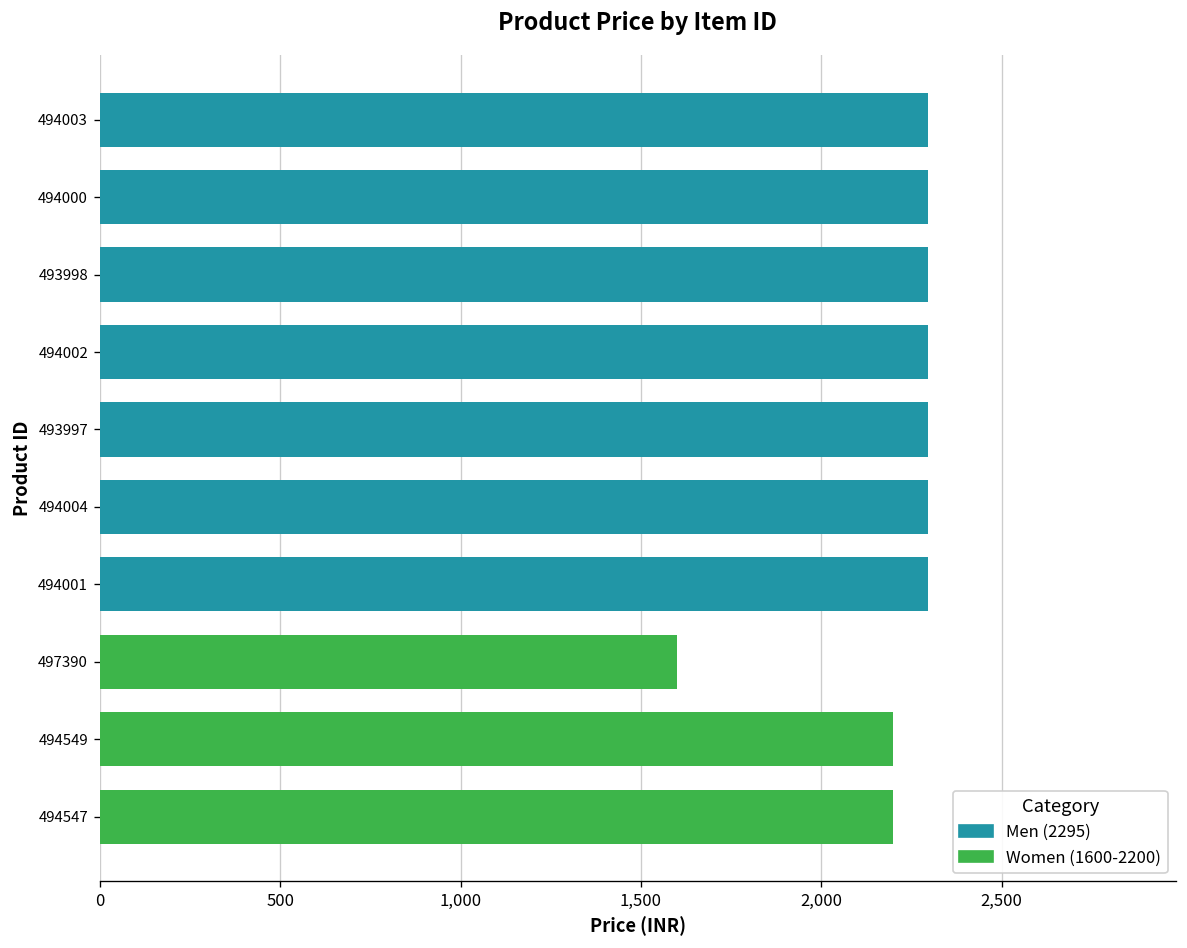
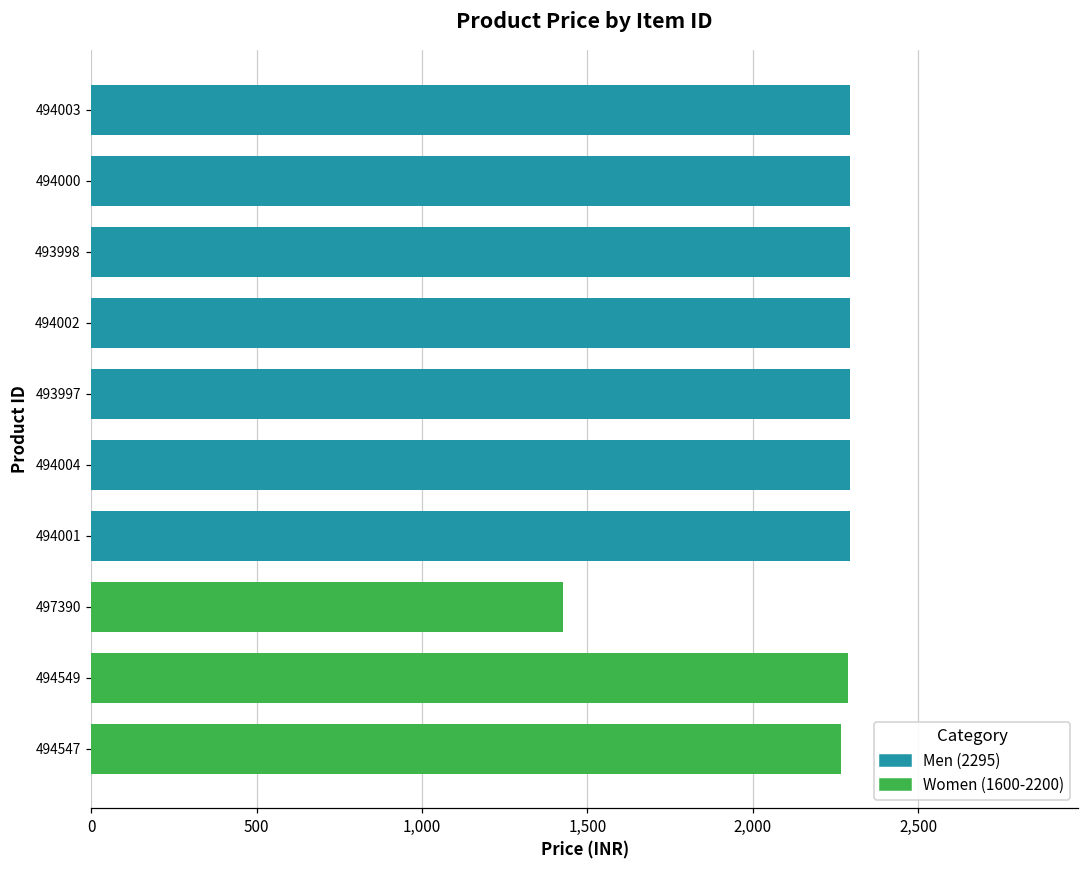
497390: 1,600 -> 1,430
494549: 2,200 -> 2,290
494547: 2,200 -> 2,270
